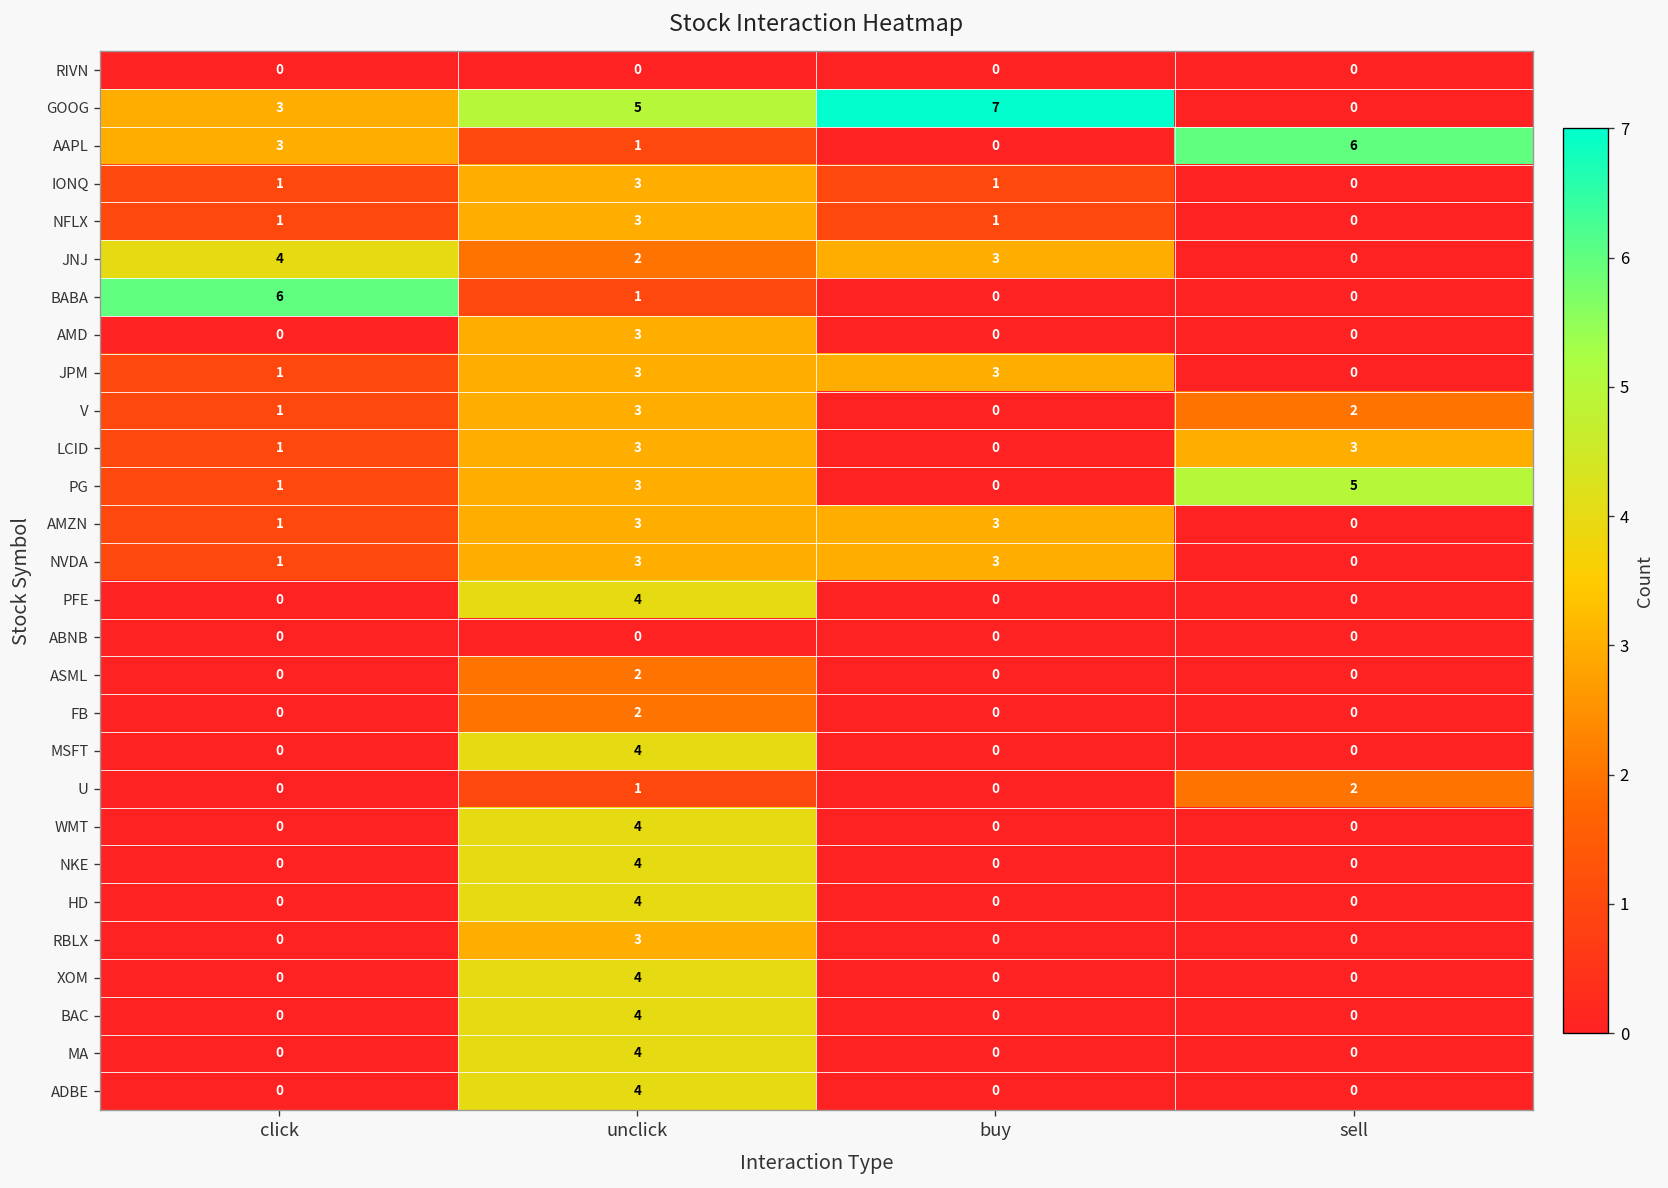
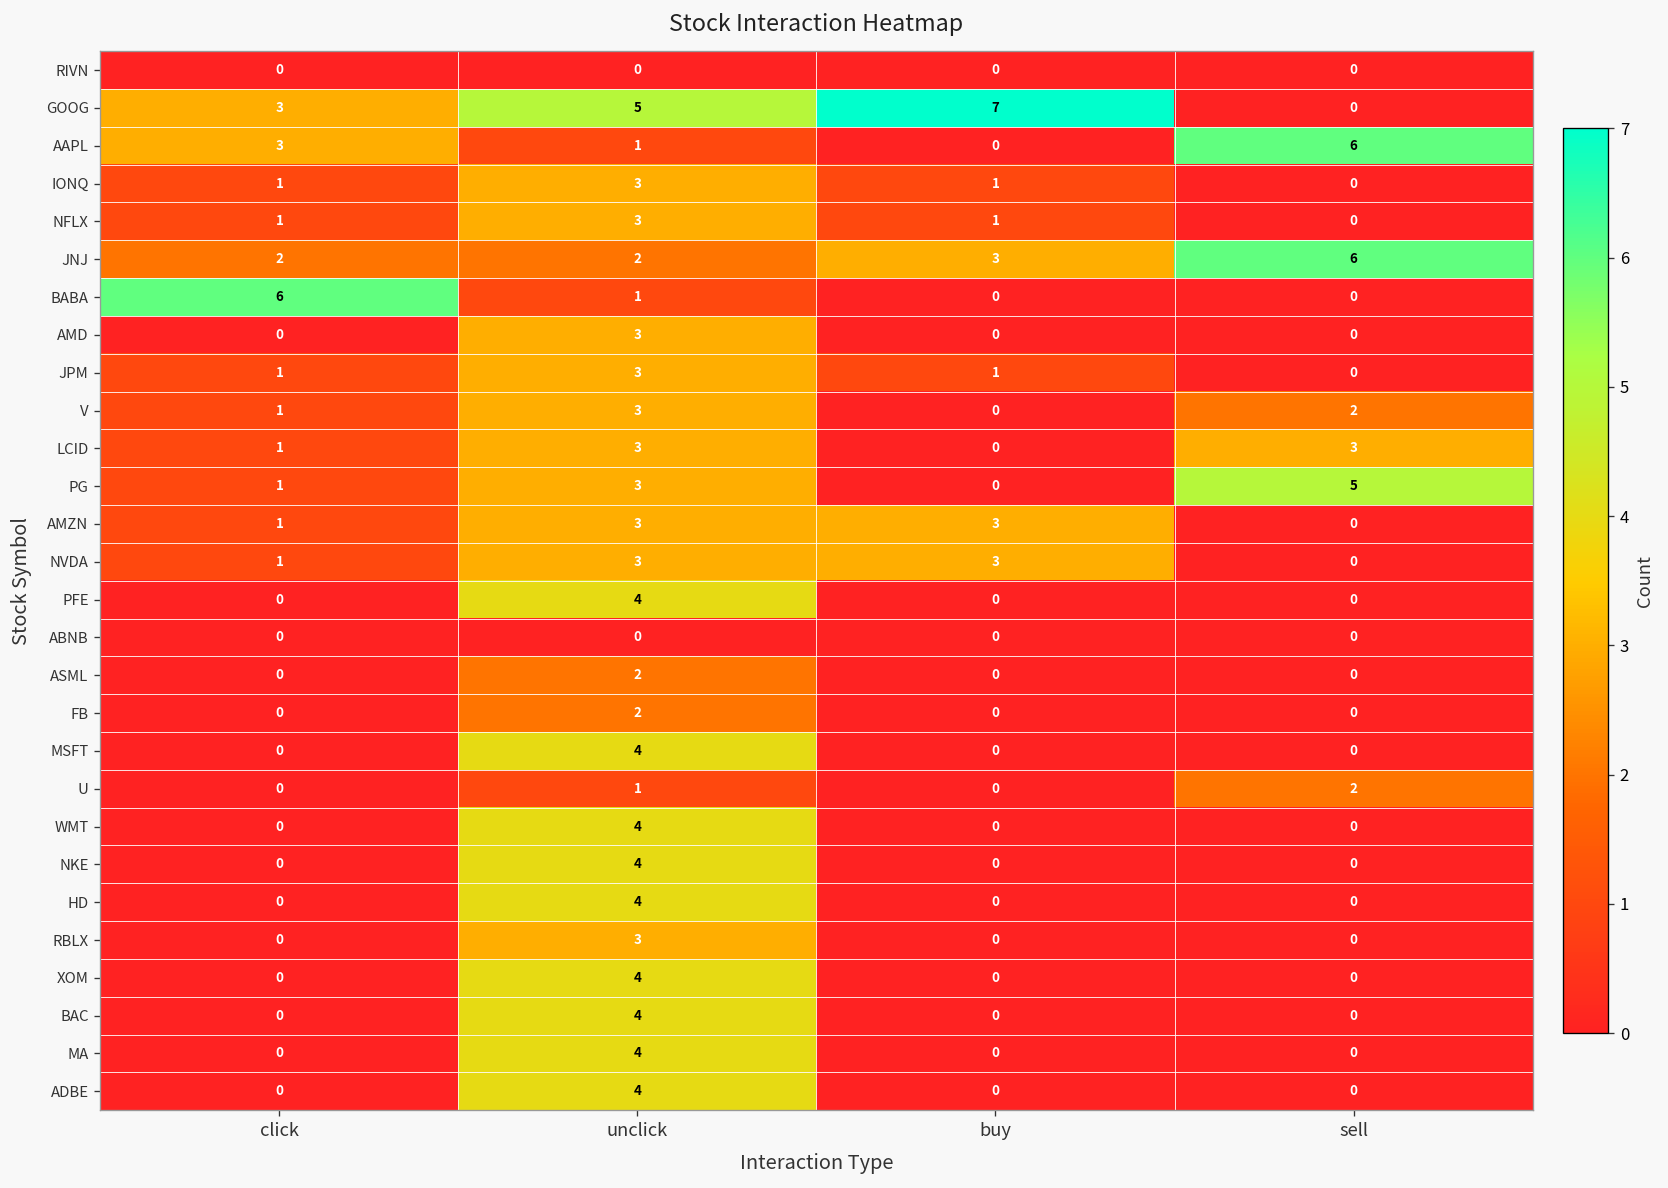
JNJ, click: 4 -> 2
JNJ, sell: 0 -> 6
JPM, buy: 3 -> 1
